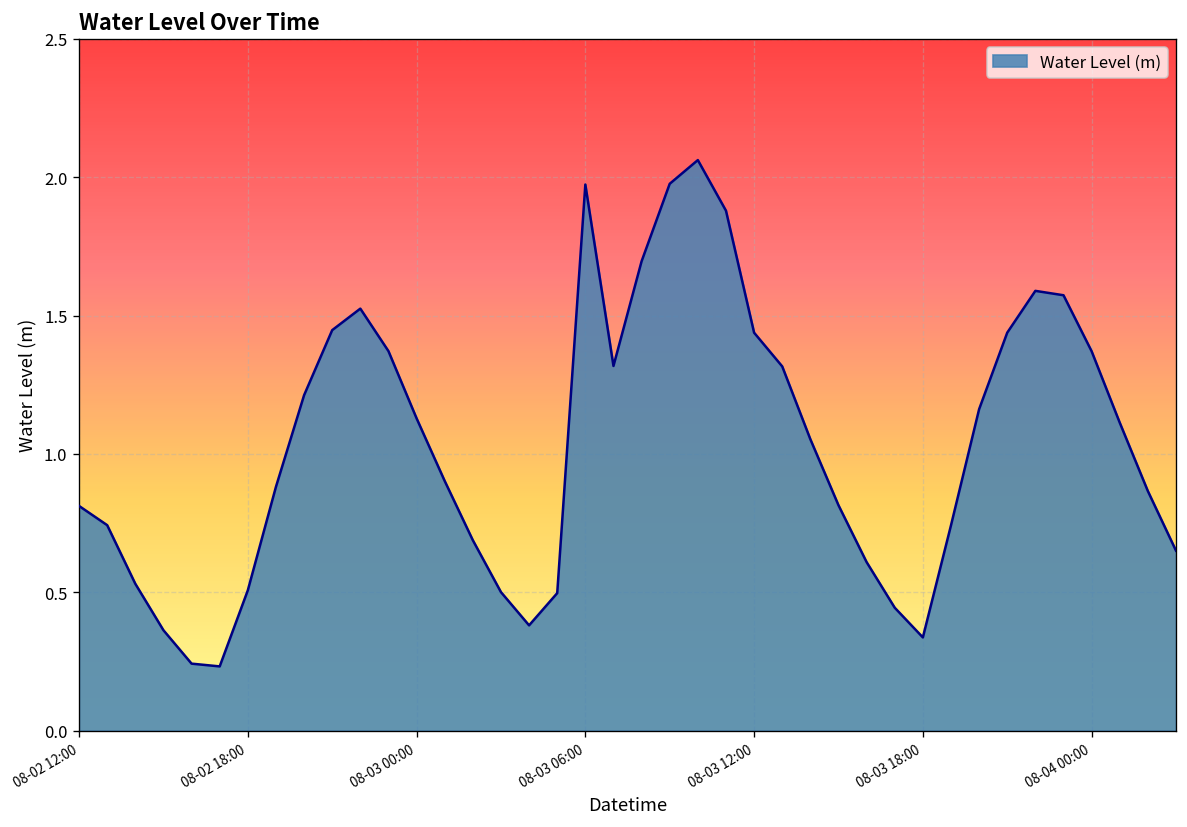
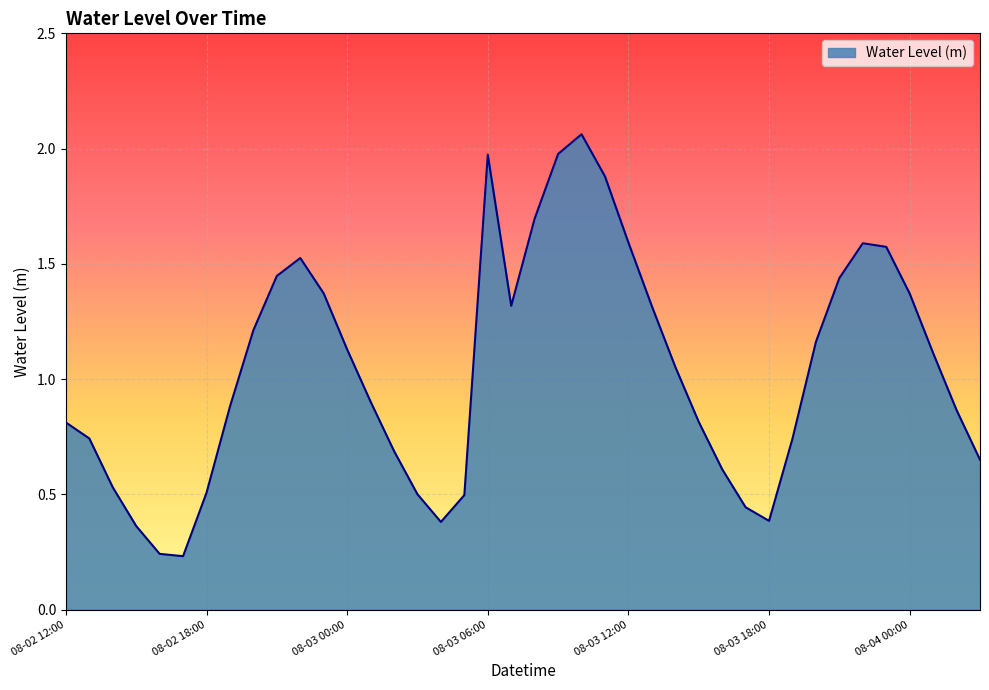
08-03 12:00: 1.44 -> 1.59
08-03 18:00: 0.34 -> 0.39
